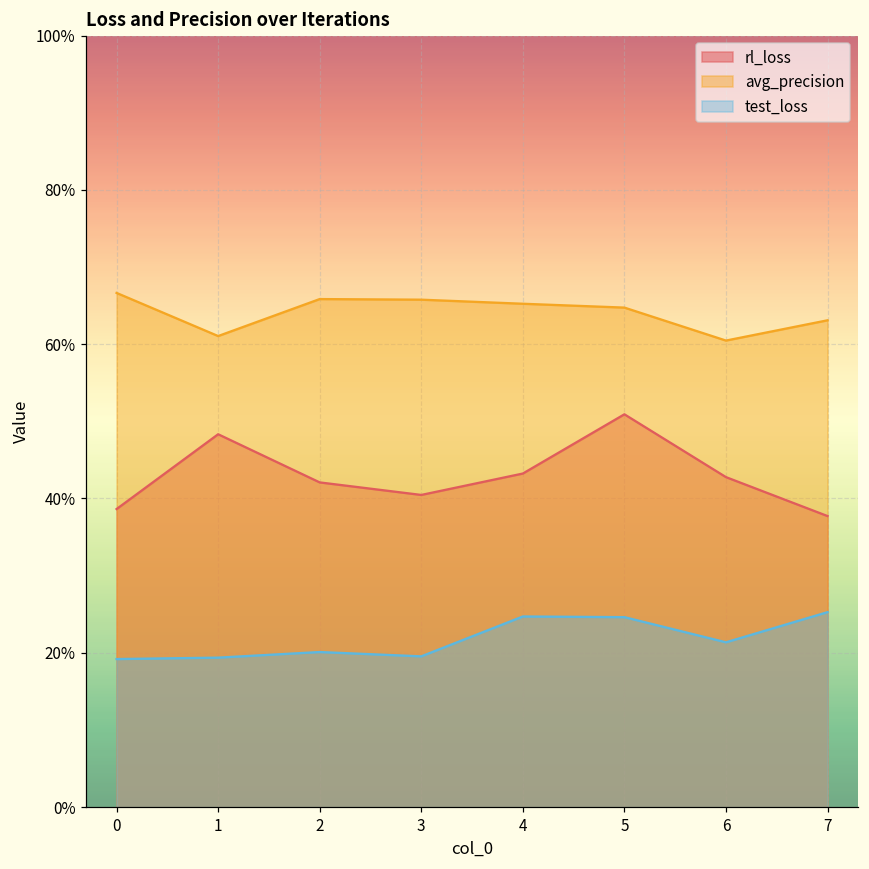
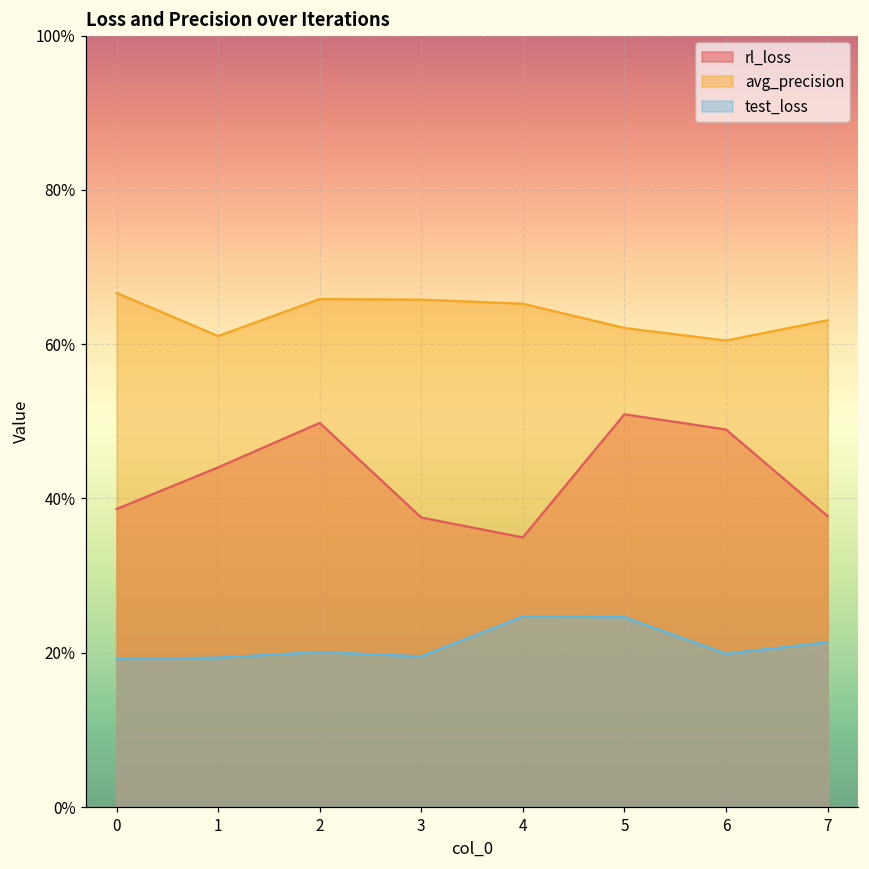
rl_loss, 1: 48% -> 44%
rl_loss, 2: 42% -> 50%
rl_loss, 3: 40% -> 38%
rl_loss, 4: 43% -> 35%
avg_precision, 5: 65% -> 62%
rl_loss, 6: 43% -> 49%
test_loss, 6: 21% -> 20%
test_loss, 7: 25% -> 21%
